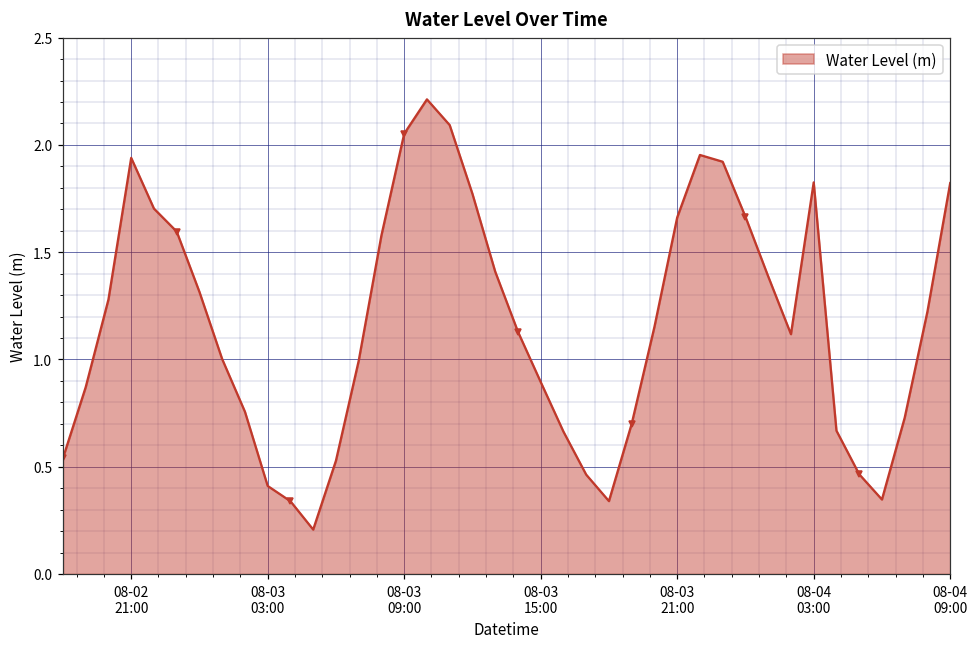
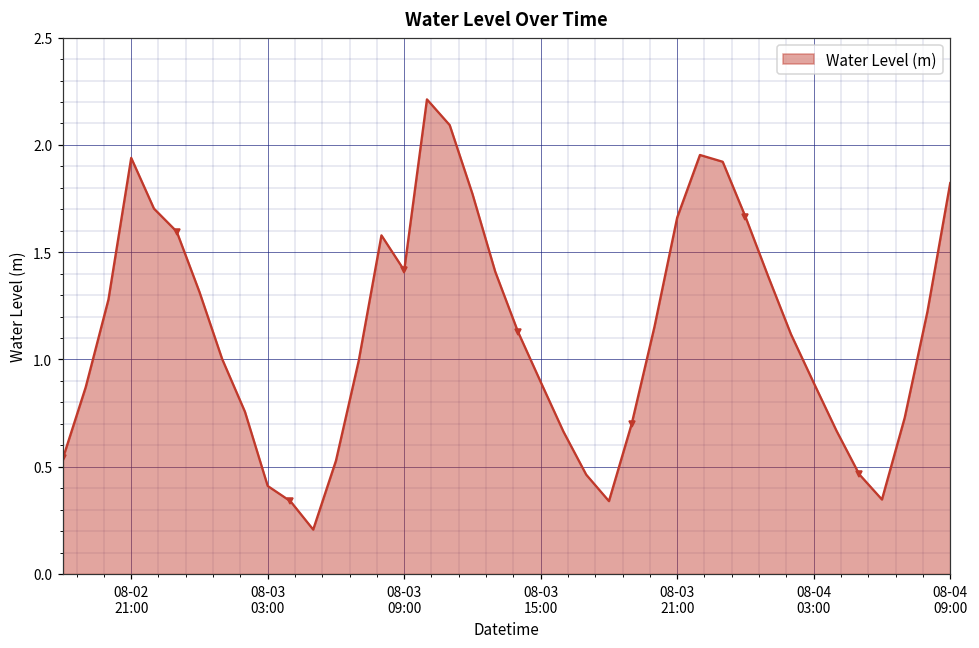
08-03 09:00: 2.05 -> 1.42
08-04 03:00: 1.83 -> 0.89
